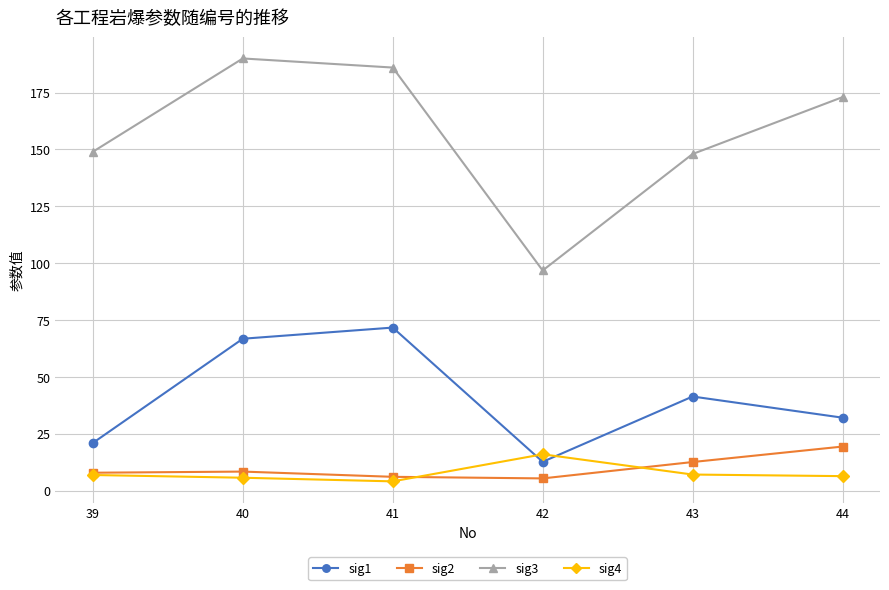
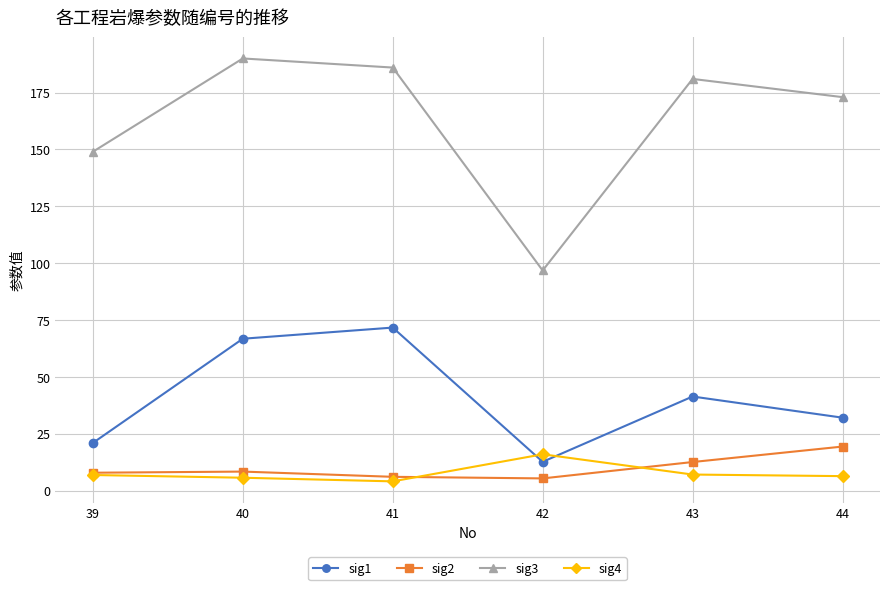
sig3, 43: 148 -> 181
